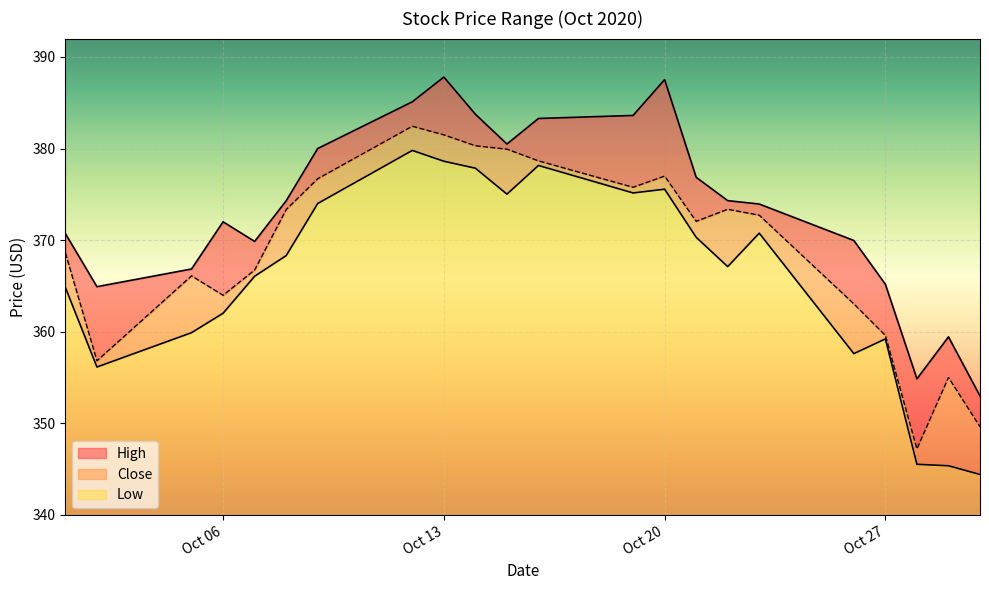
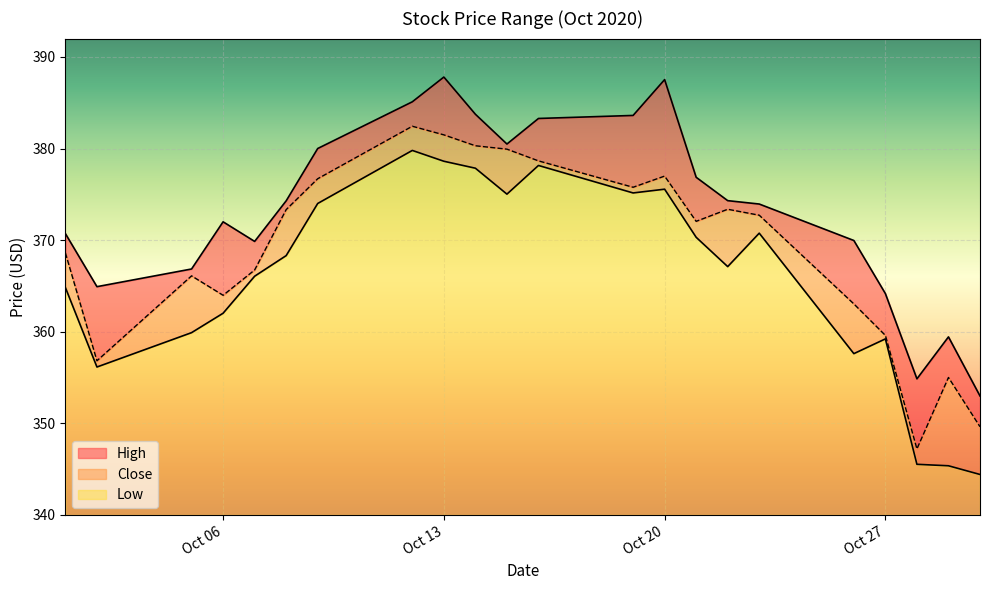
High, Oct 27: 365 -> 364
